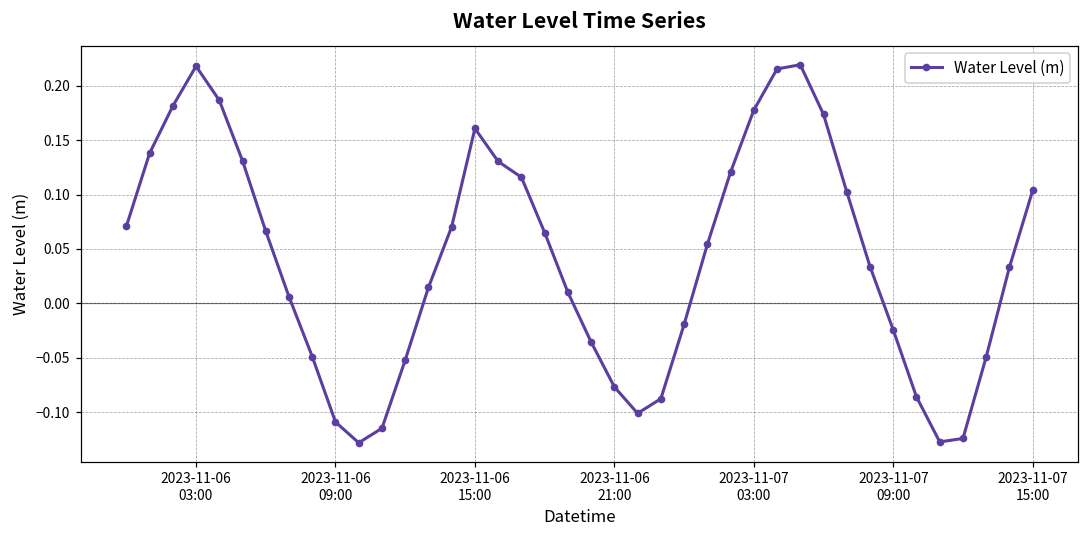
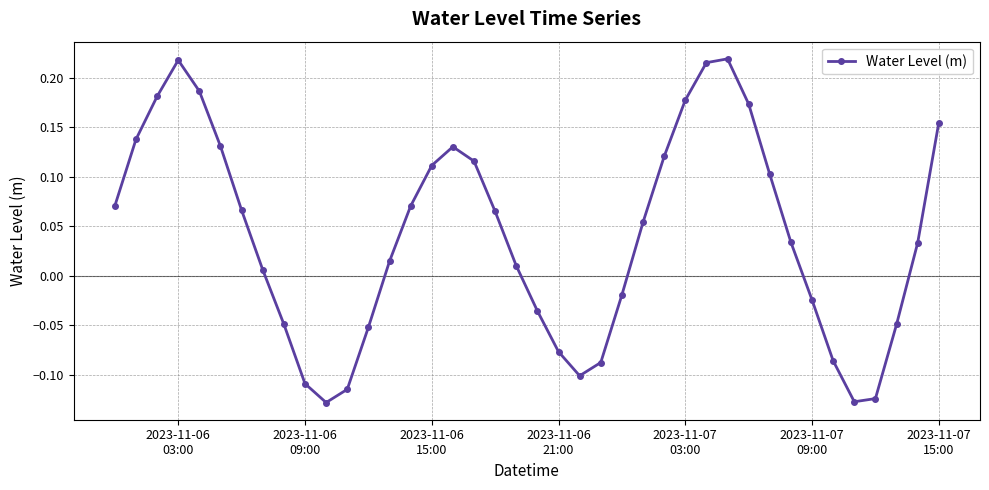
2023-11-06 15:00: 0.16 -> 0.11
2023-11-07 15:00: 0.10 -> 0.15
